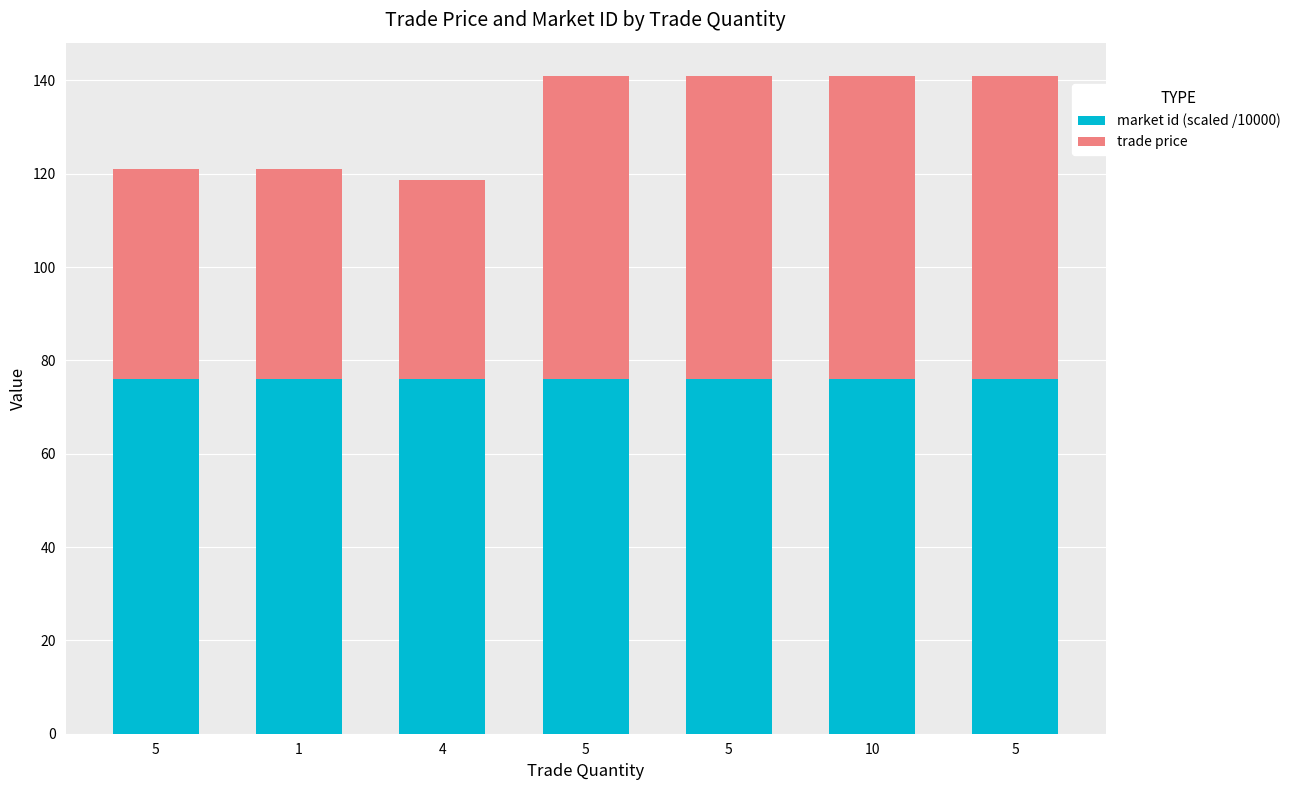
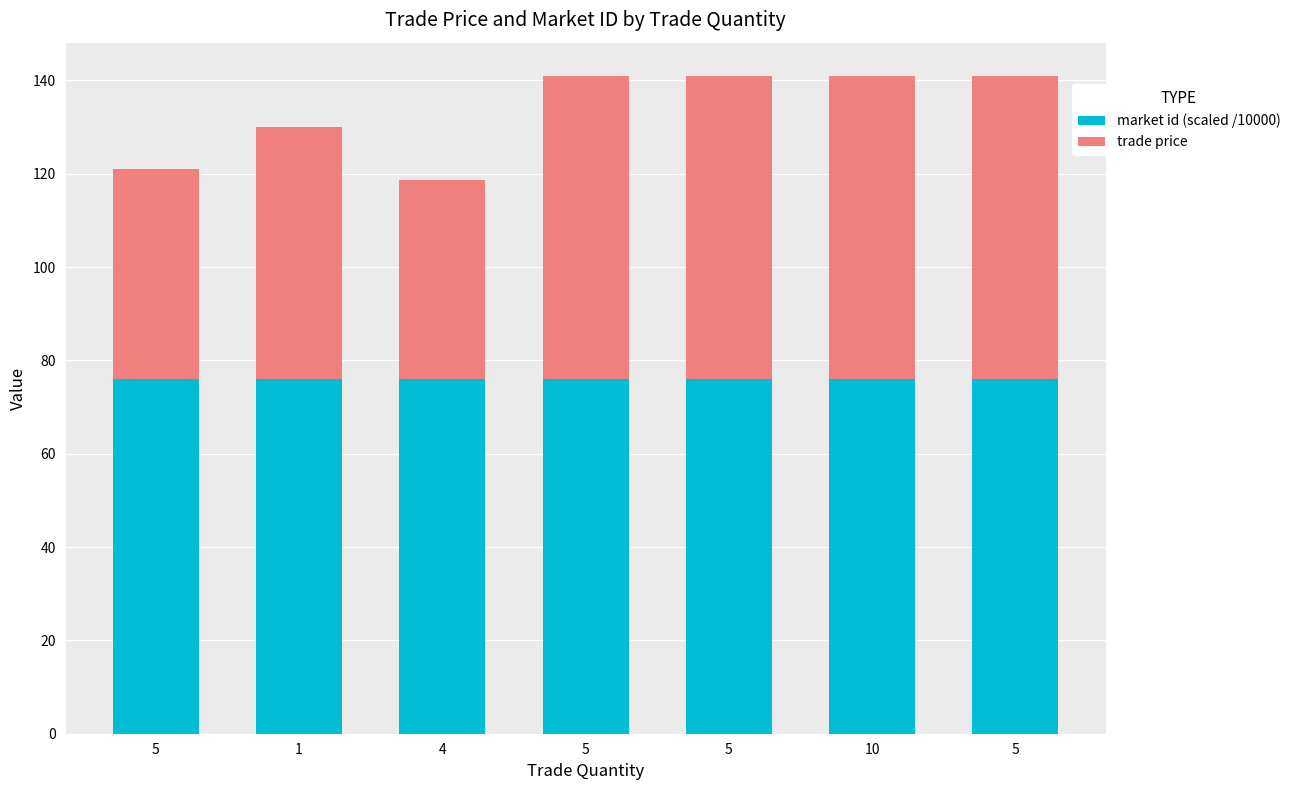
trade price, 1: 45 -> 54
